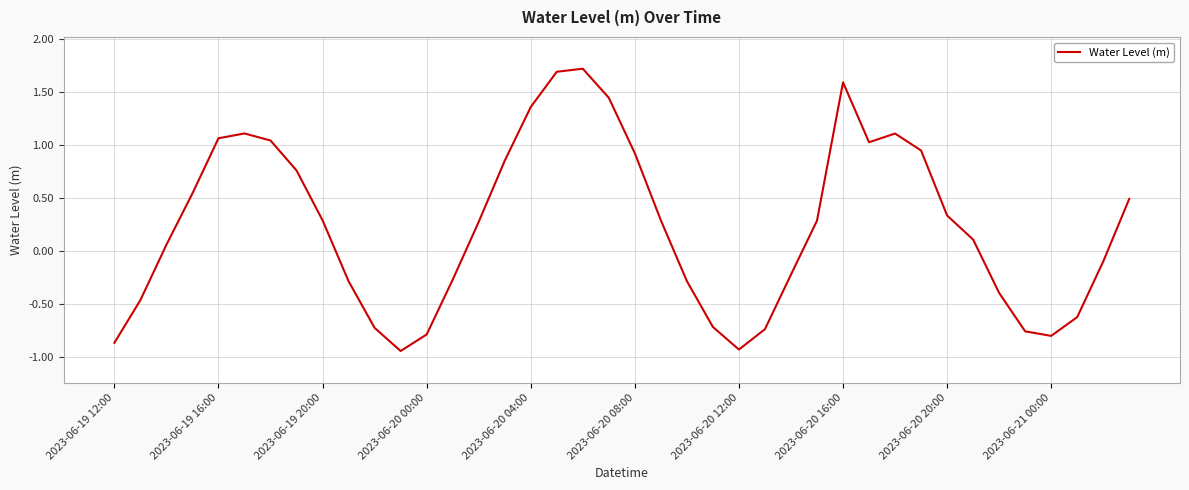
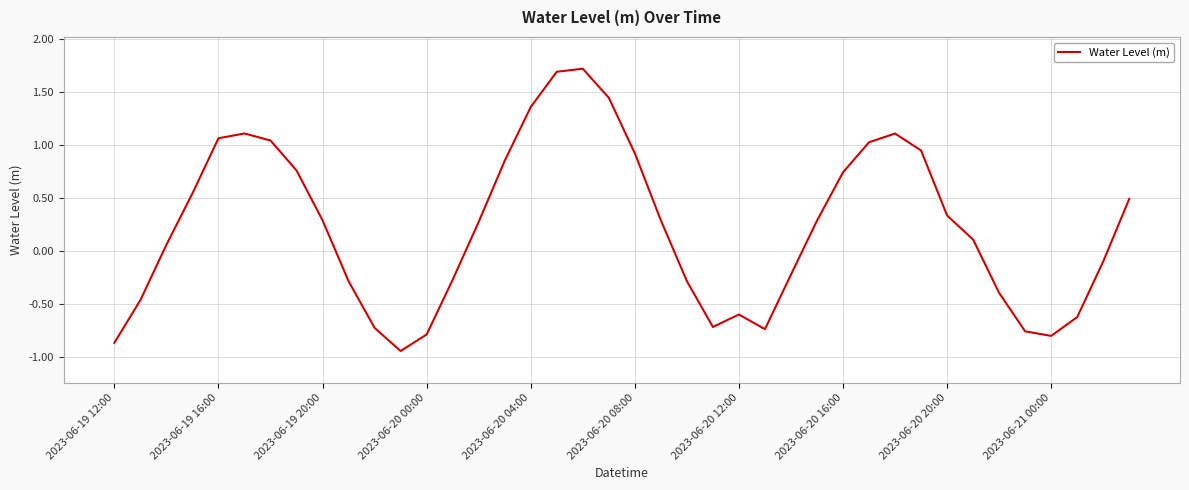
2023-06-20 12:00: -0.93 -> -0.60
2023-06-20 16:00: 1.59 -> 0.74
